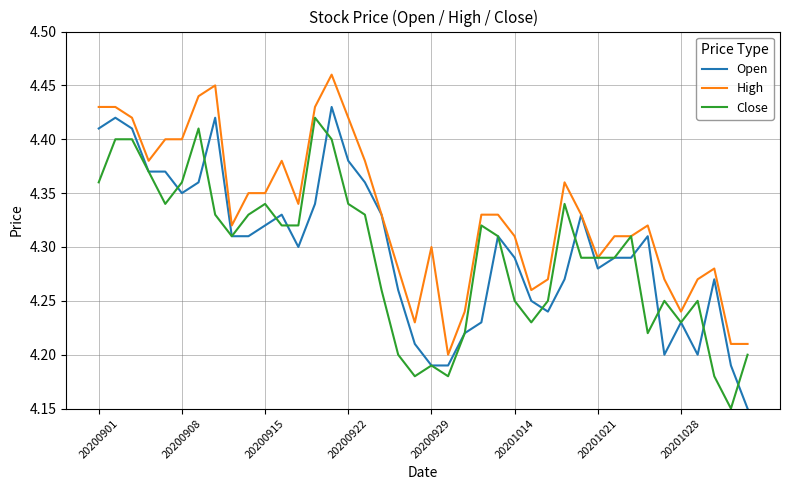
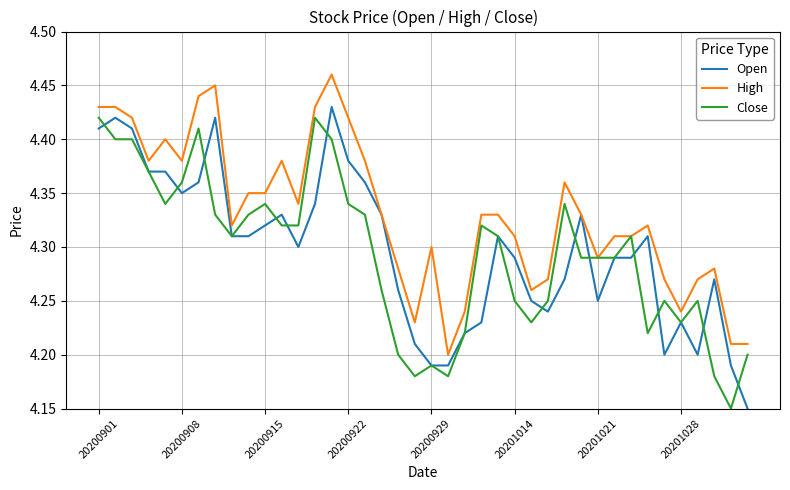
Close, 20200901: 4.36 -> 4.42
High, 20200908: 4.40 -> 4.38
Open, 20201021: 4.28 -> 4.25
